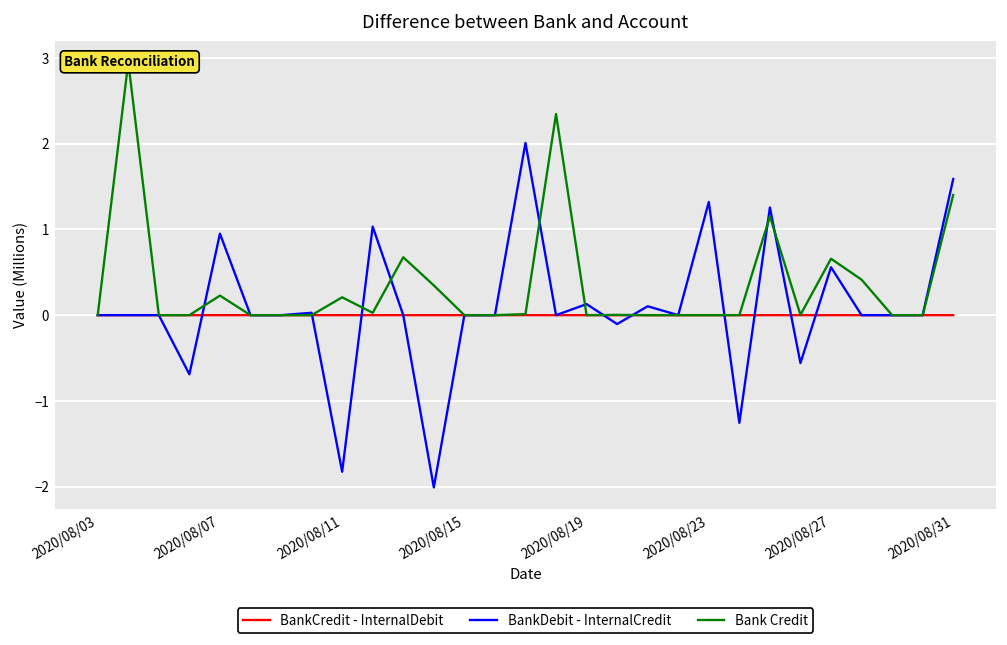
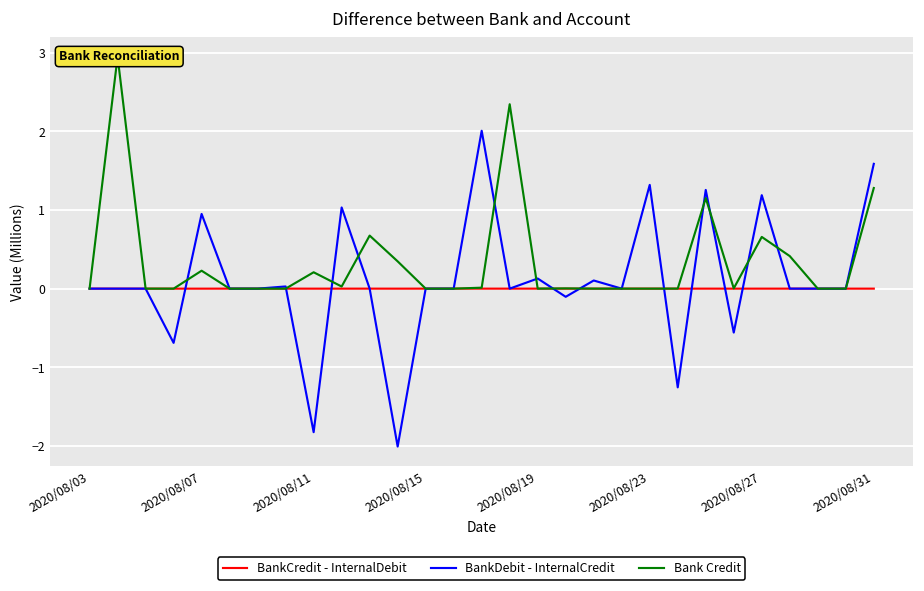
BankDebit - InternalCredit, 2020/08/27: 0.6 -> 1.2
Bank Credit, 2020/08/31: 1.4 -> 1.3
